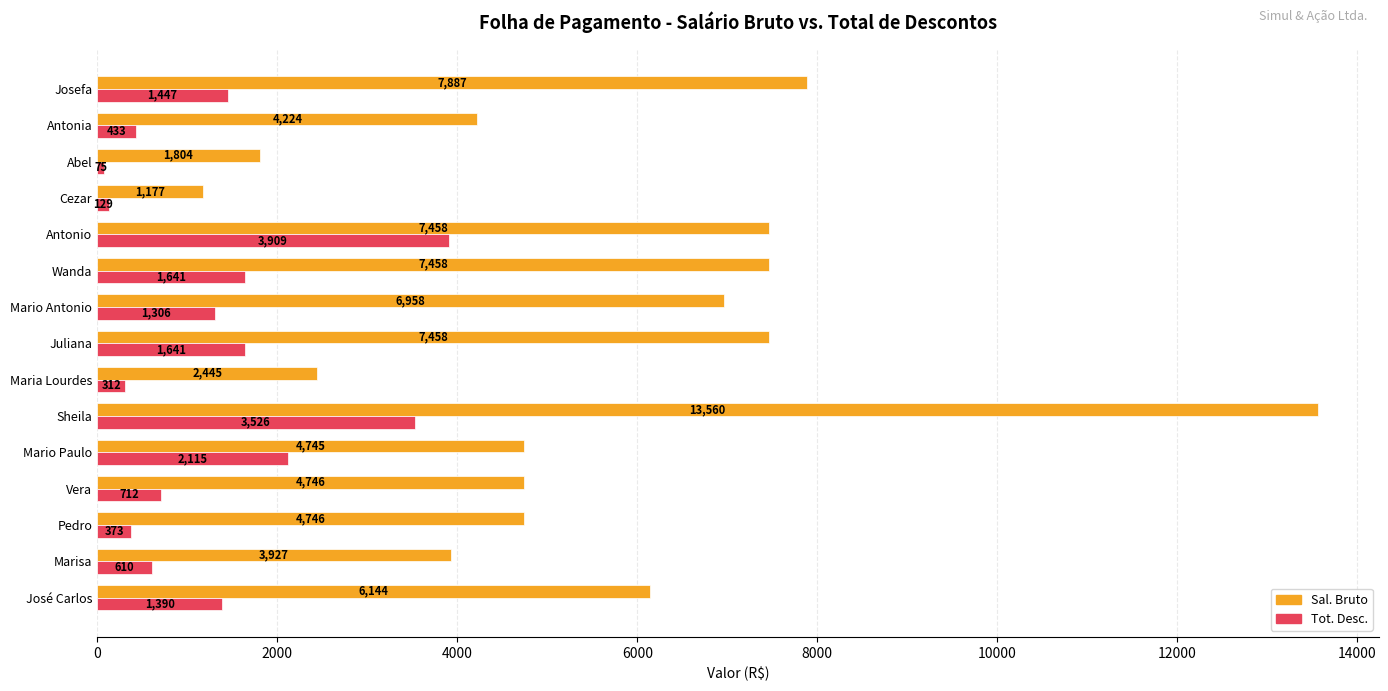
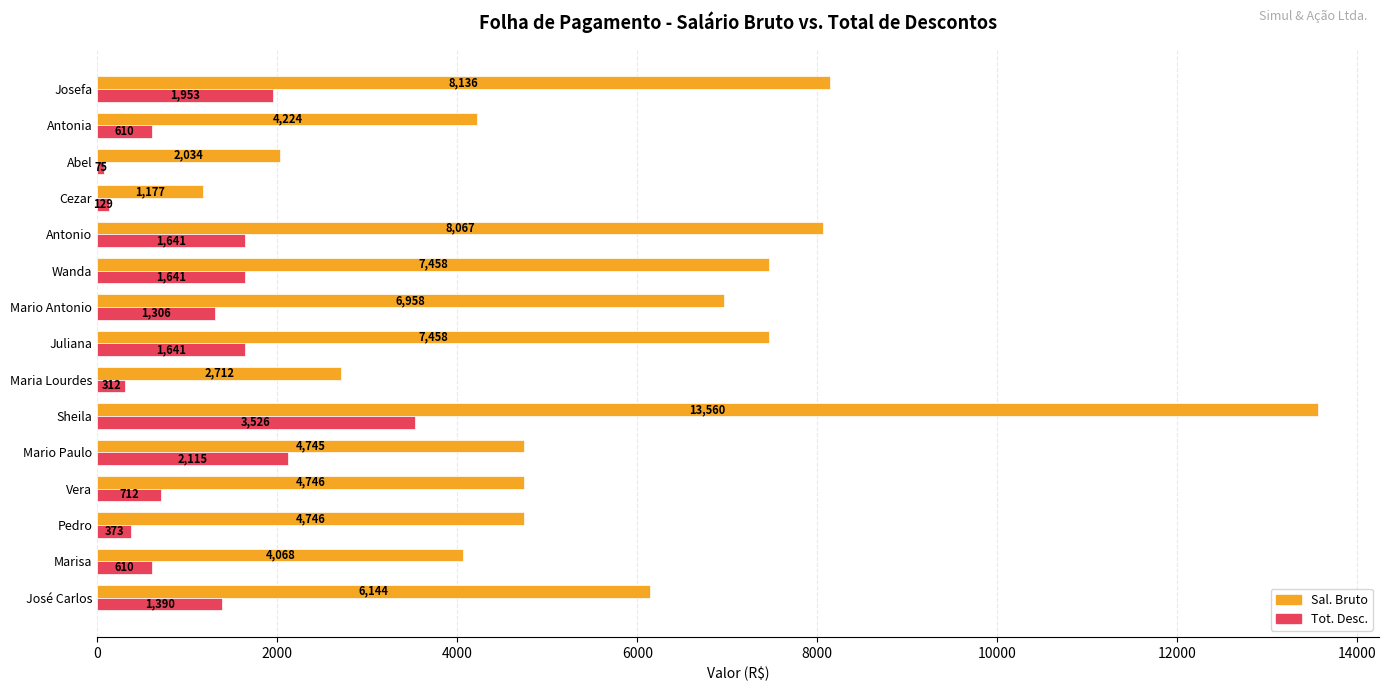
Sal. Bruto, Josefa: 7,887 -> 8,136
Tot. Desc., Josefa: 1,447 -> 1,953
Tot. Desc., Antonia: 433 -> 610
Sal. Bruto, Abel: 1,804 -> 2,034
Sal. Bruto, Antonio: 7,458 -> 8,067
Tot. Desc., Antonio: 3,909 -> 1,641
Sal. Bruto, Maria Lourdes: 2,445 -> 2,712
Sal. Bruto, Marisa: 3,927 -> 4,068
